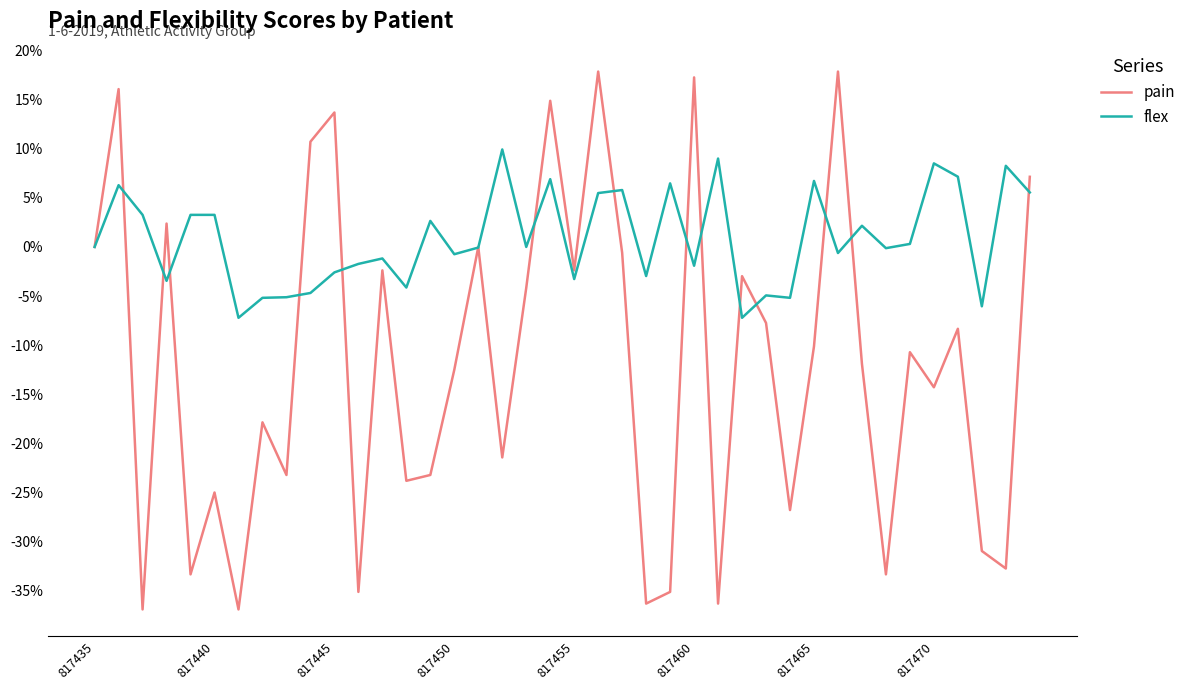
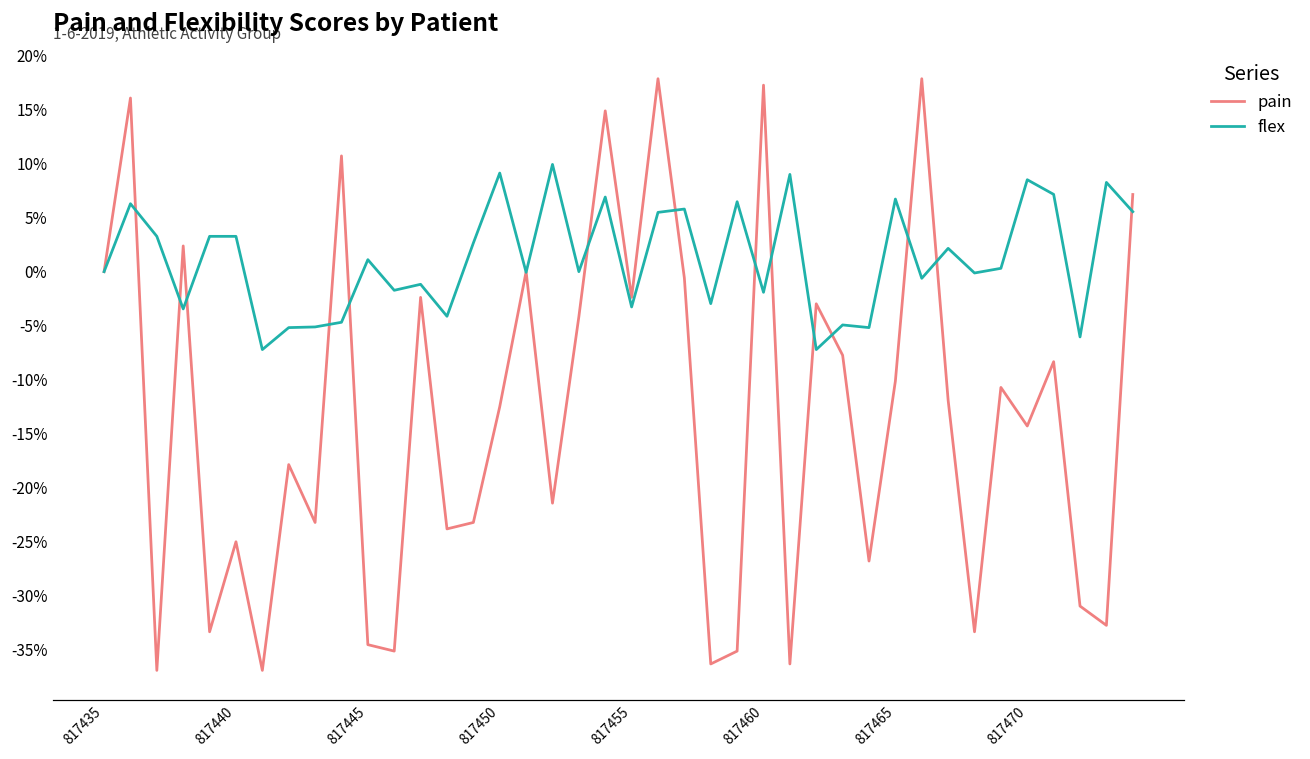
pain, 817445: 14% -> -35%
flex, 817445: -3% -> 1%
flex, 817450: -1% -> 9%
